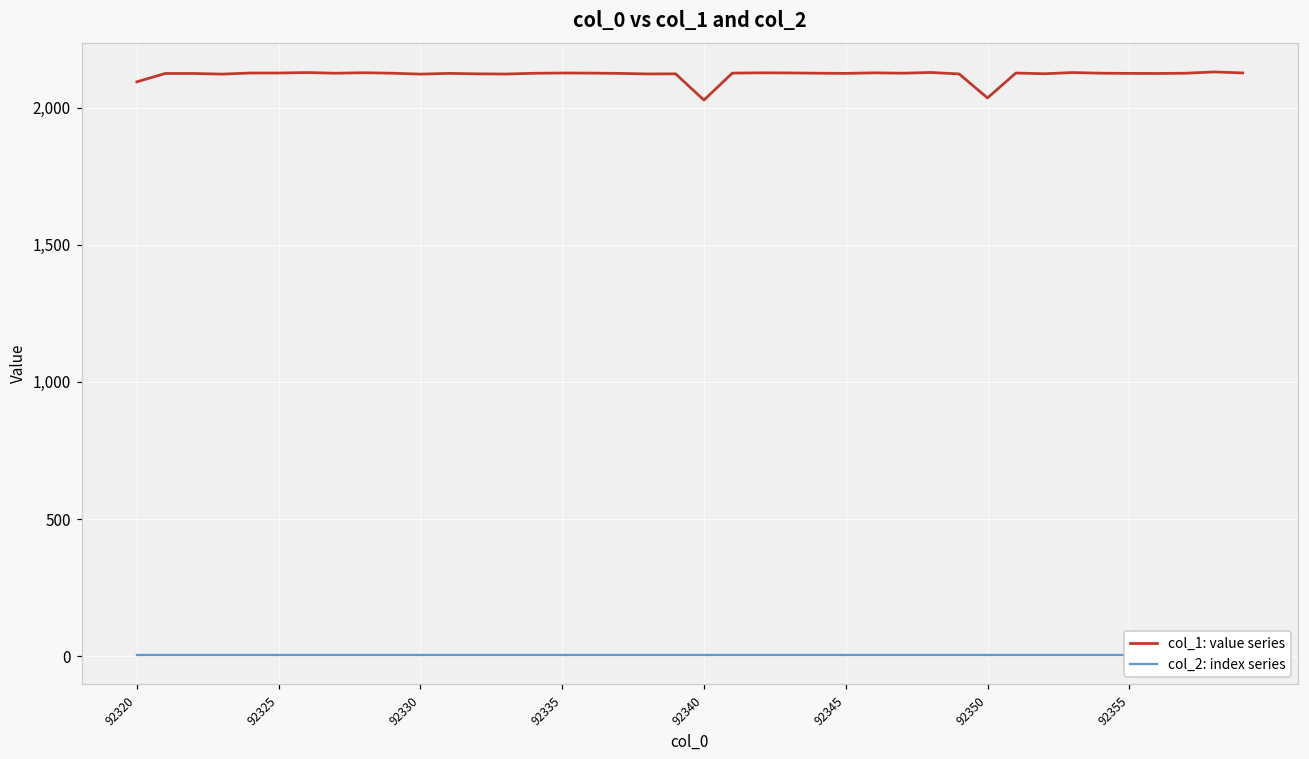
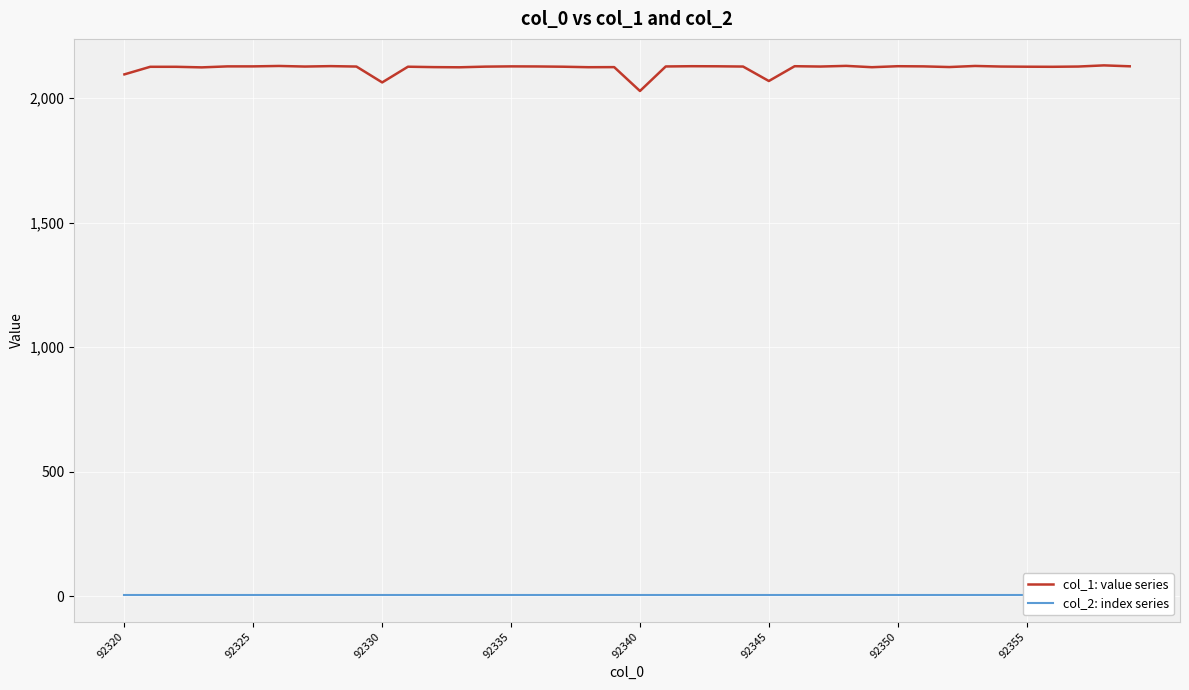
col_1: value series, 92330: 2,120 -> 2,060
col_1: value series, 92345: 2,130 -> 2,070
col_1: value series, 92350: 2,040 -> 2,130
